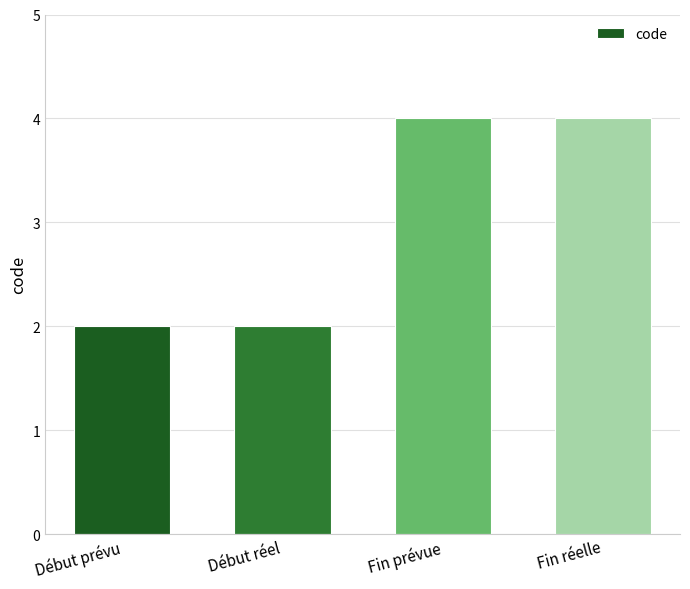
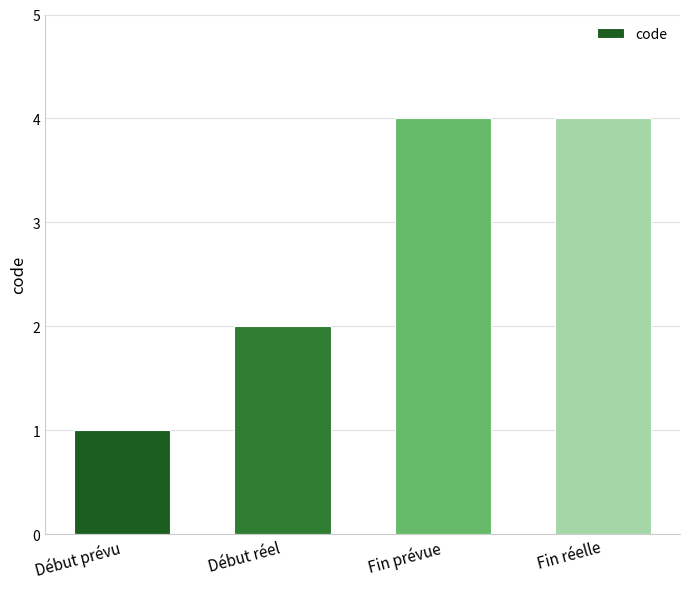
Début prévu: 2 -> 1
